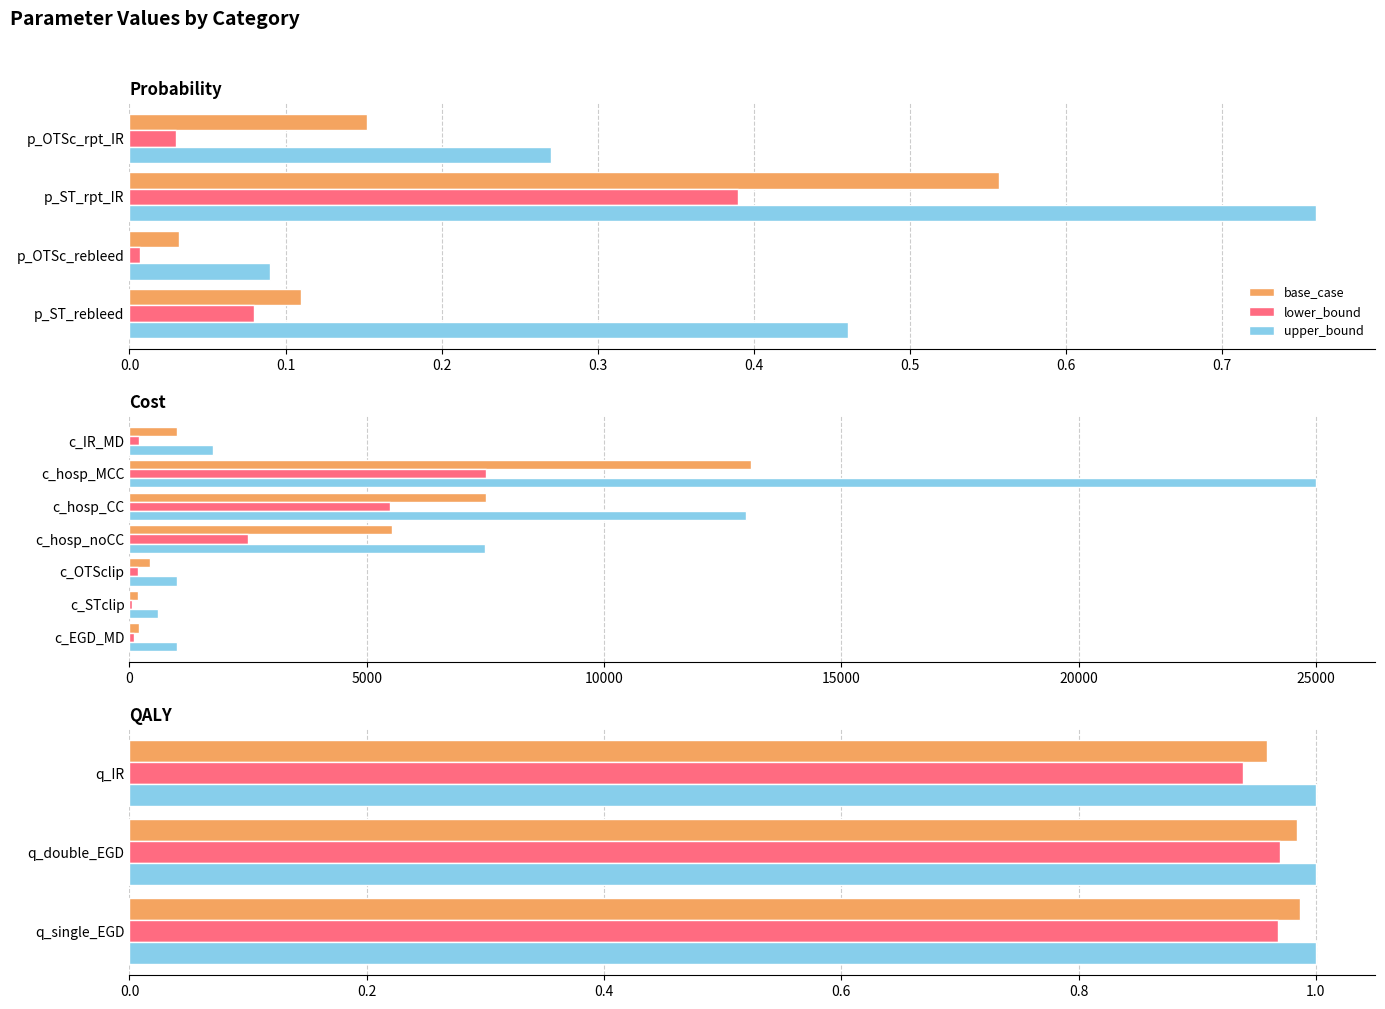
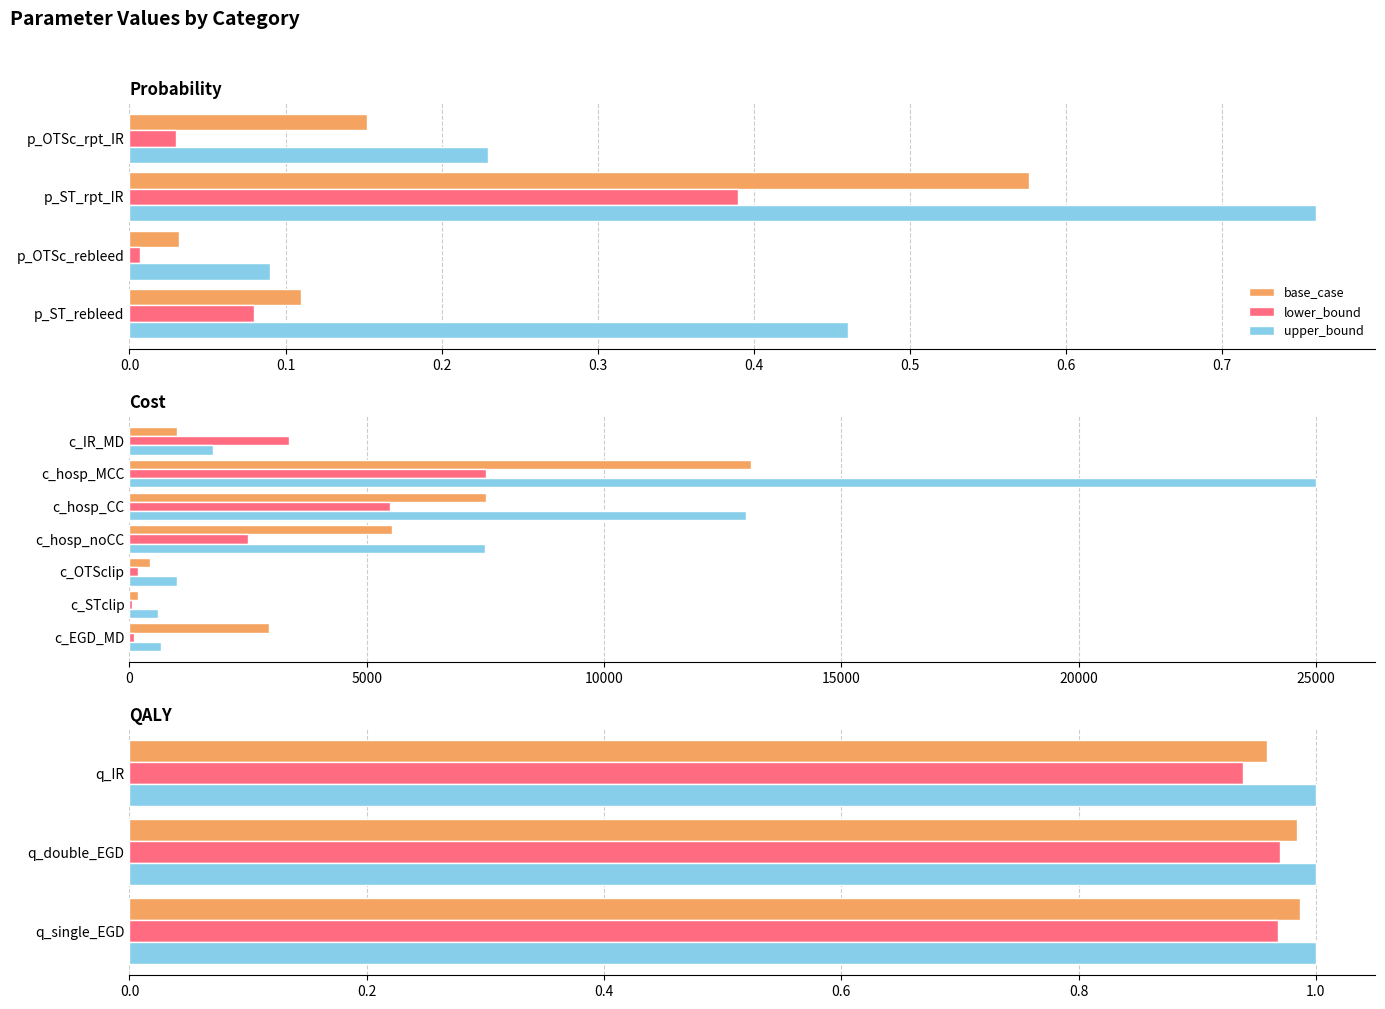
Probability, upper_bound, p_OTSc_rpt_IR: 0.27 -> 0.23
Probability, base_case, p_ST_rpt_IR: 0.557 -> 0.576
Cost, lower_bound, c_IR_MD: 200 -> 3400
Cost, base_case, c_EGD_MD: 200 -> 2900
Cost, upper_bound, c_EGD_MD: 1000 -> 700
